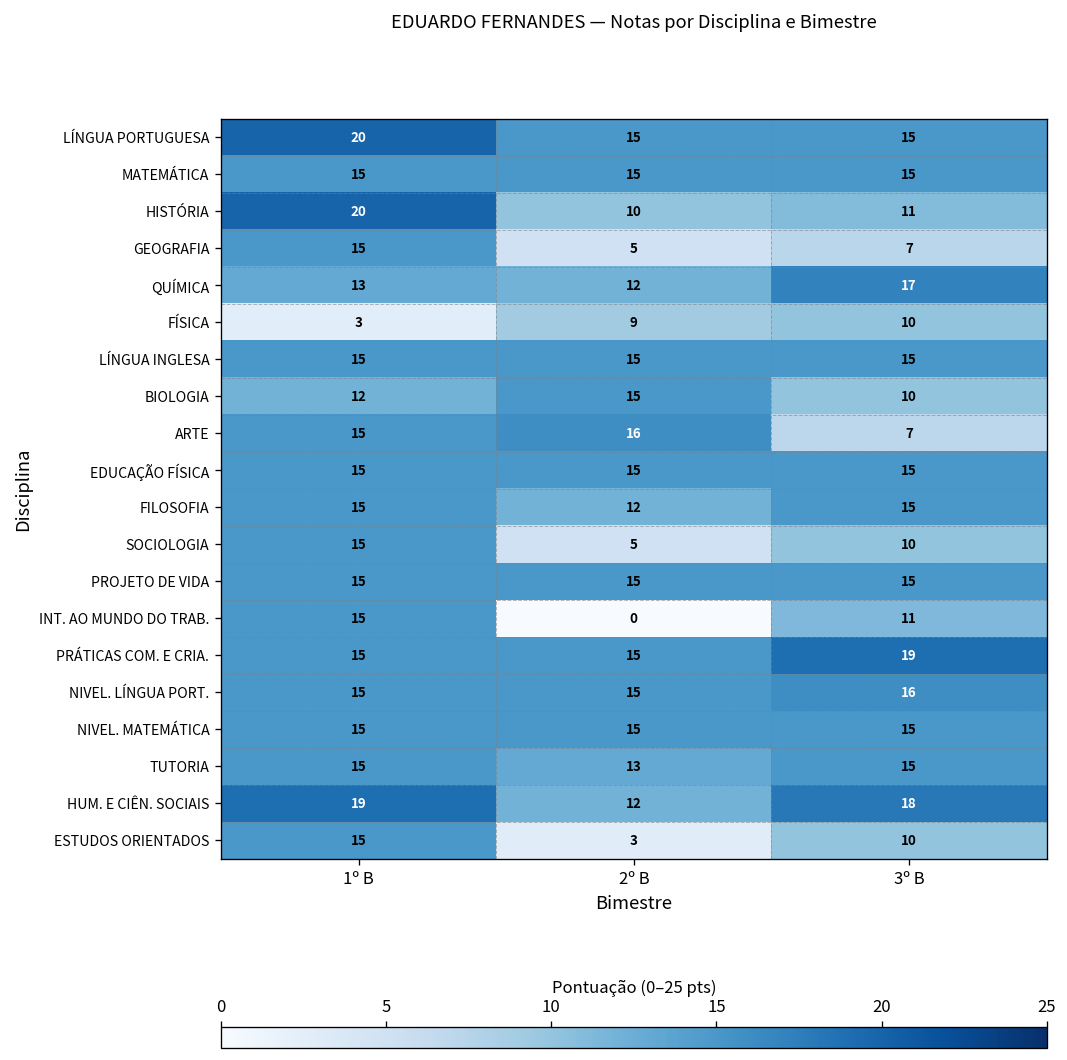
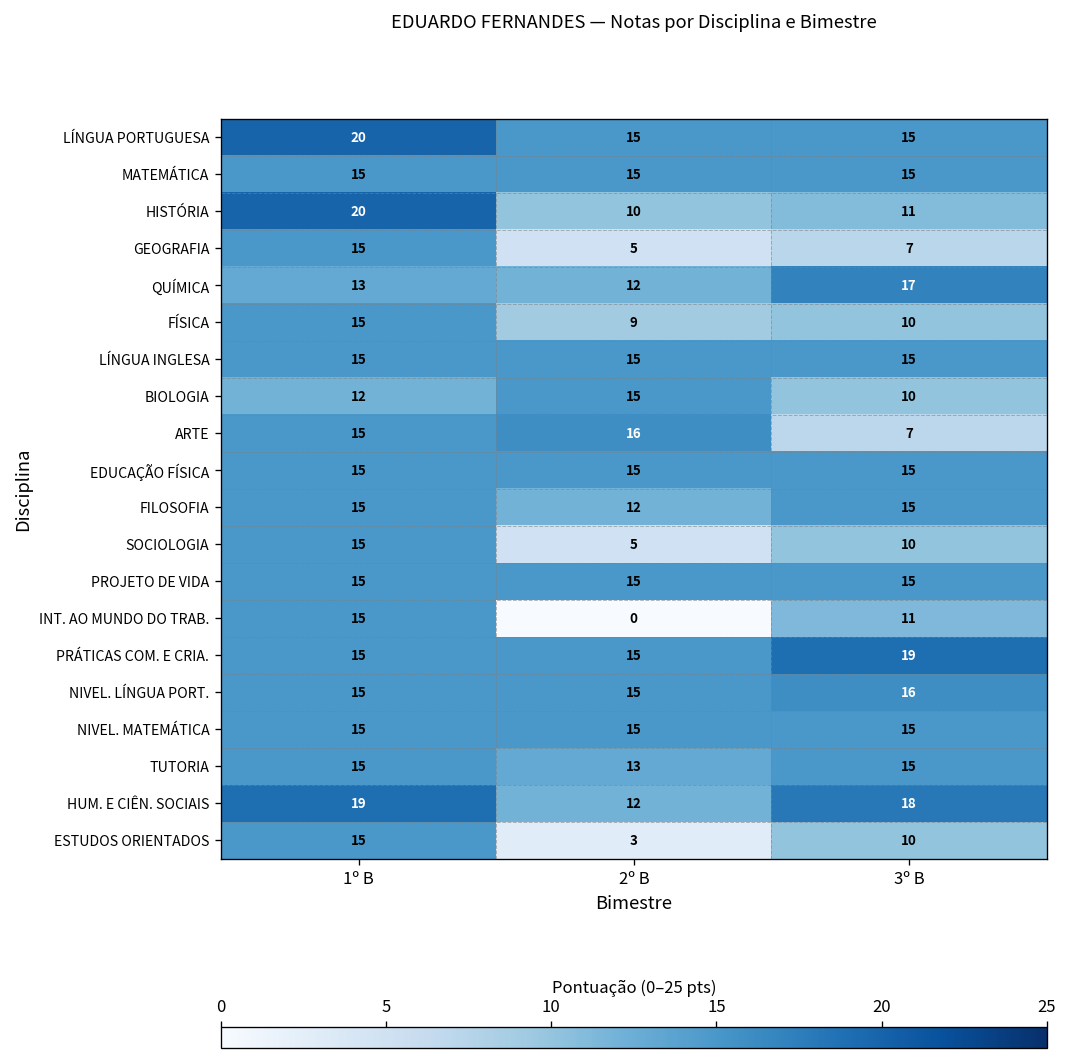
FÍSICA, 1º B: 3 -> 15
